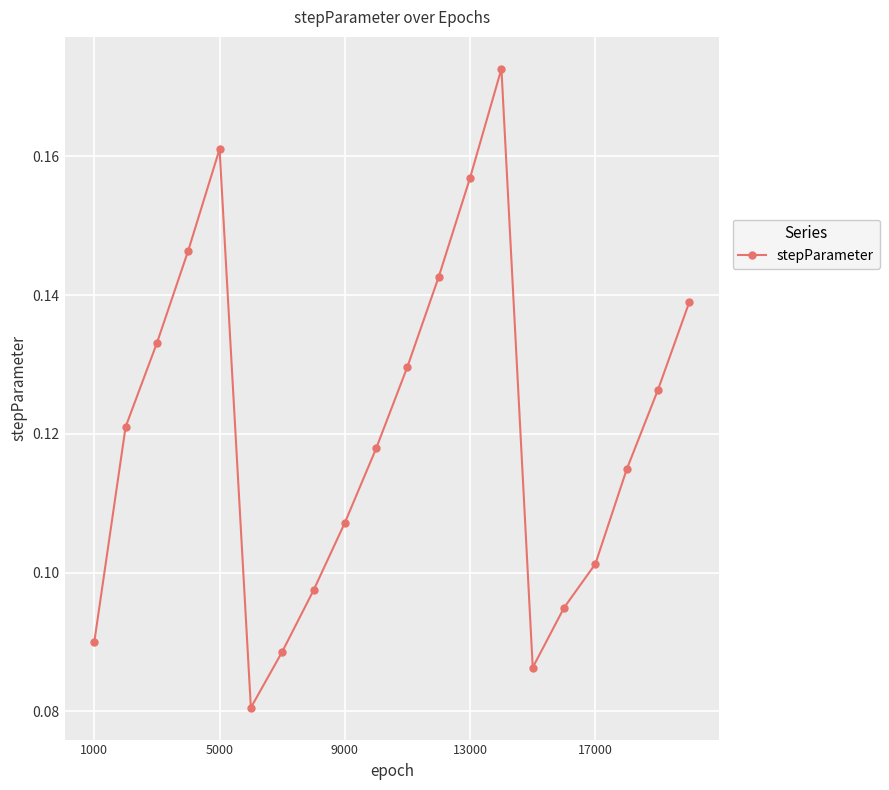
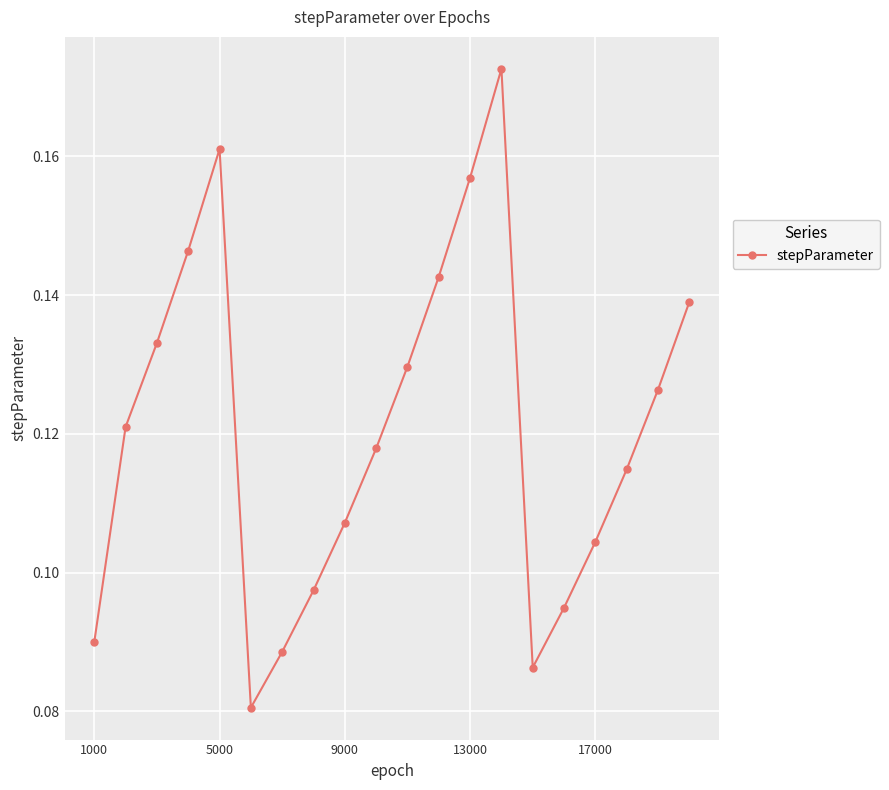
17000: 0.101 -> 0.104
